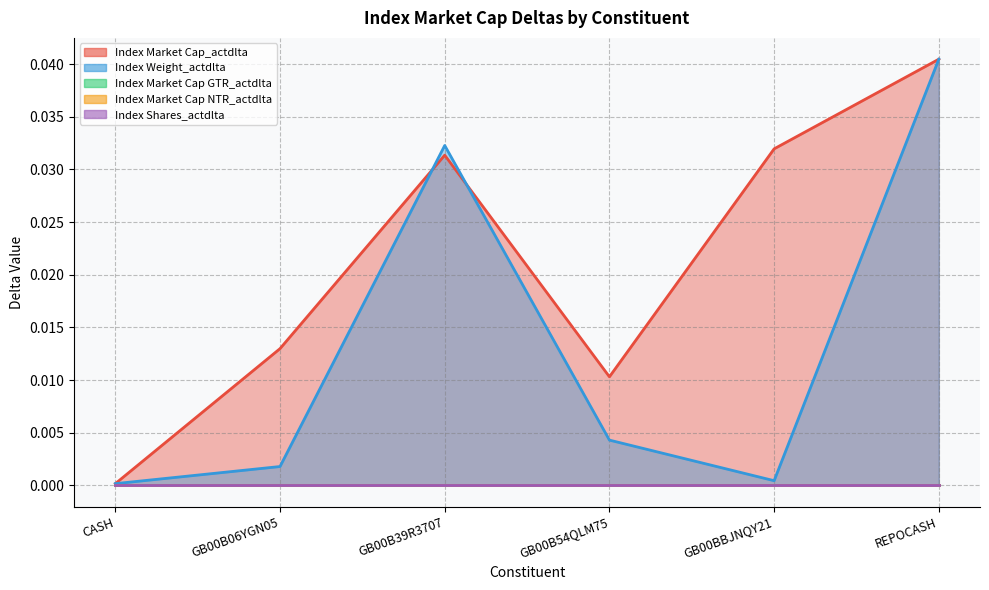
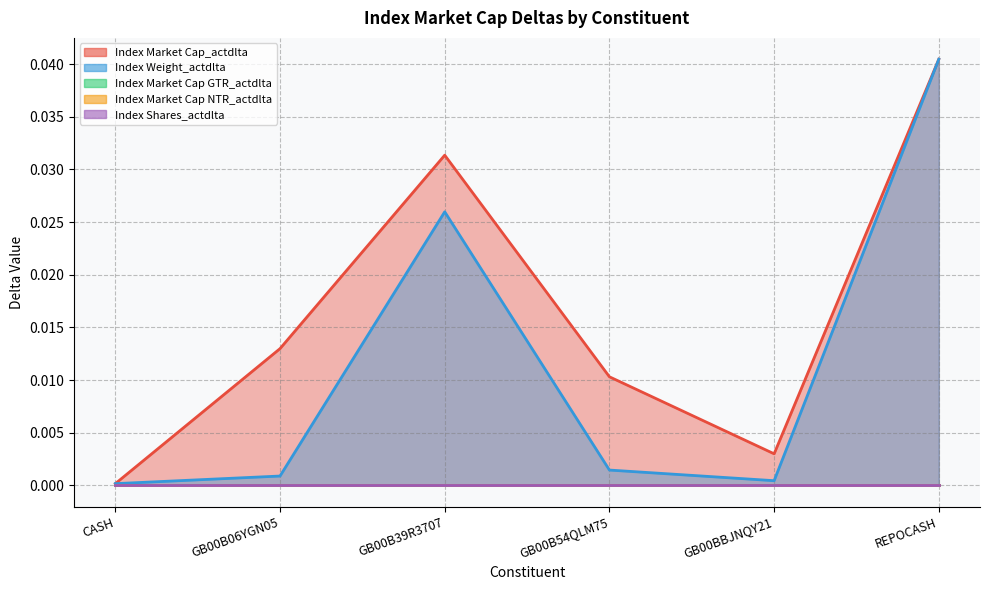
Index Weight_actdlta, GB00B06YGN05: 0.0018 -> 0.0009
Index Weight_actdlta, GB00B39R3707: 0.0323 -> 0.0260
Index Weight_actdlta, GB00B54QLM75: 0.0043 -> 0.0015
Index Market Cap_actdlta, GB00BBJNQY21: 0.0320 -> 0.0030
